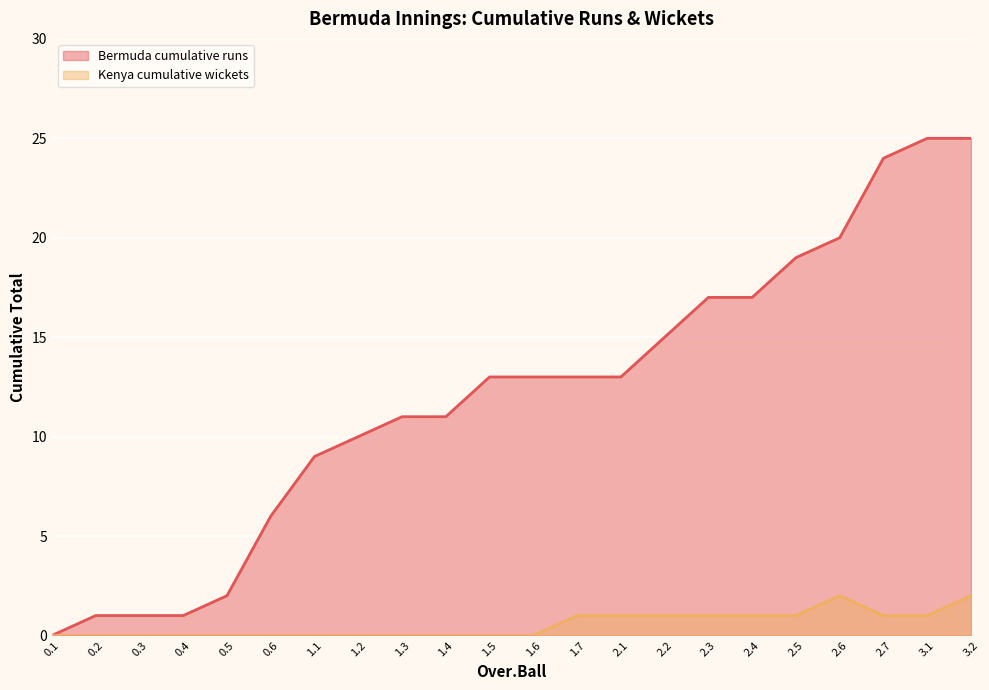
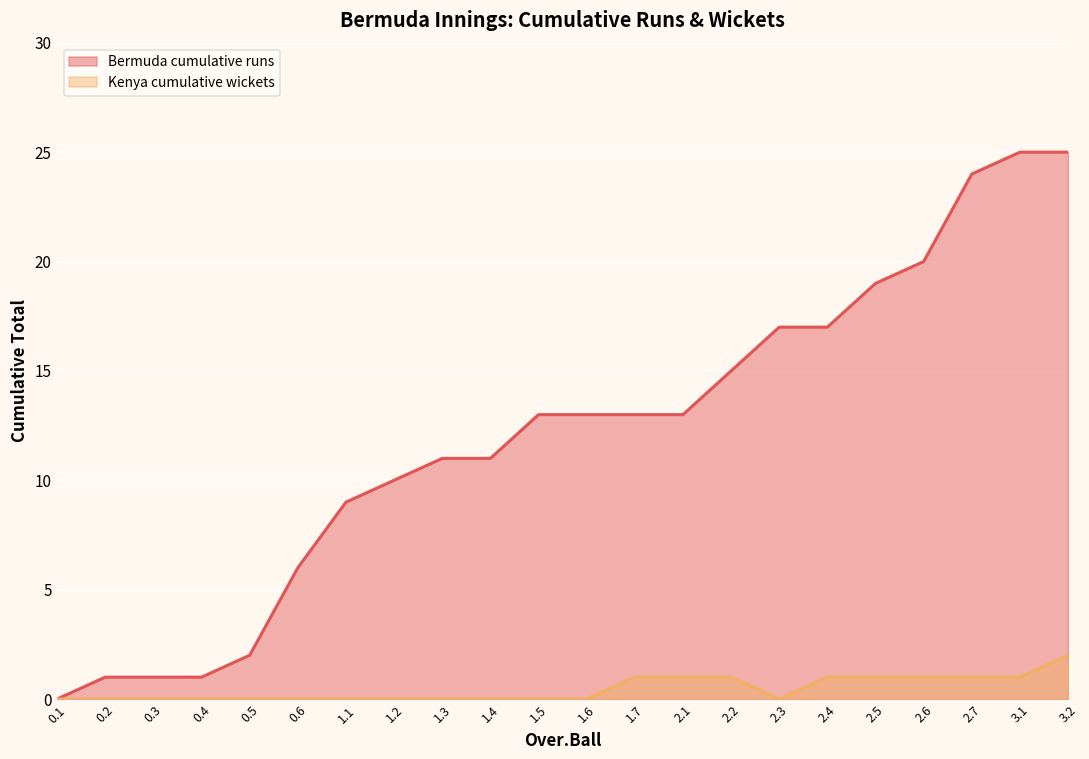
Kenya cumulative wickets, 2.3: 1 -> 0
Kenya cumulative wickets, 2.6: 2 -> 1
